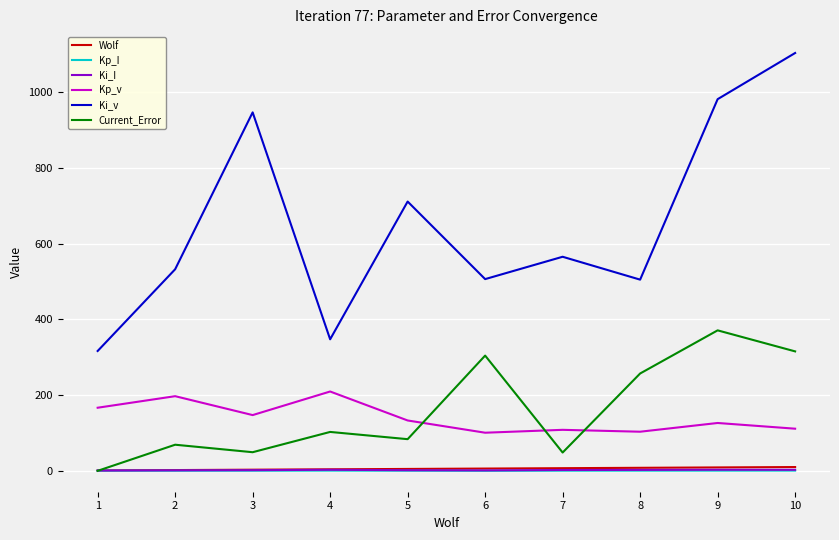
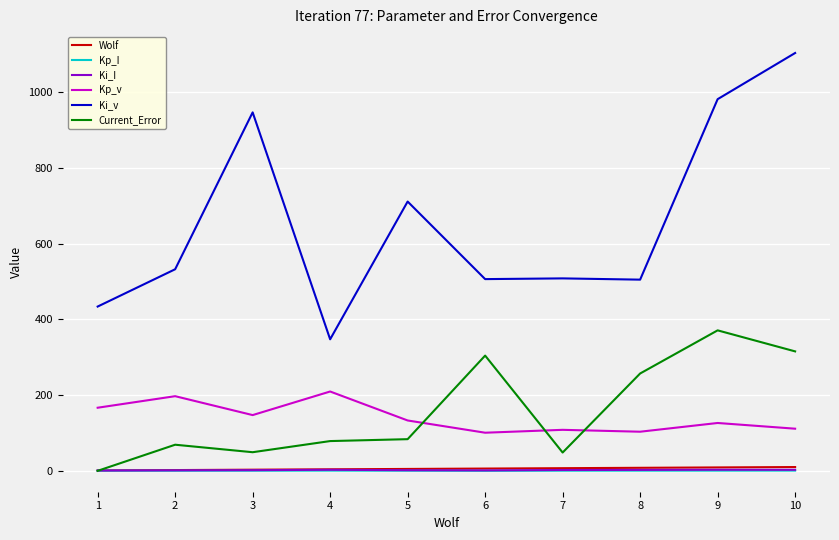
Ki_v, 1: 320 -> 430
Current_Error, 4: 100 -> 80
Ki_v, 7: 570 -> 510
